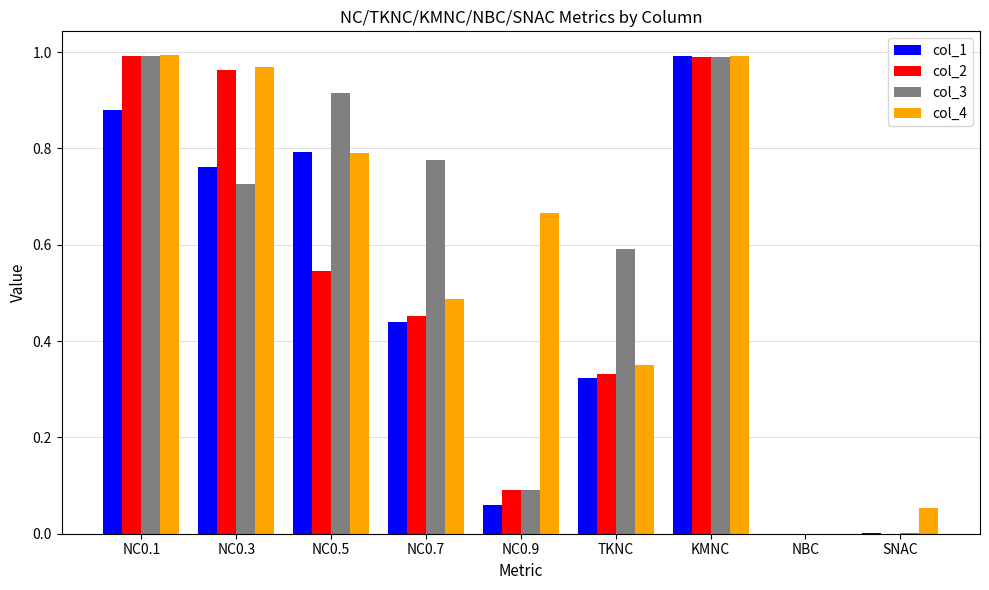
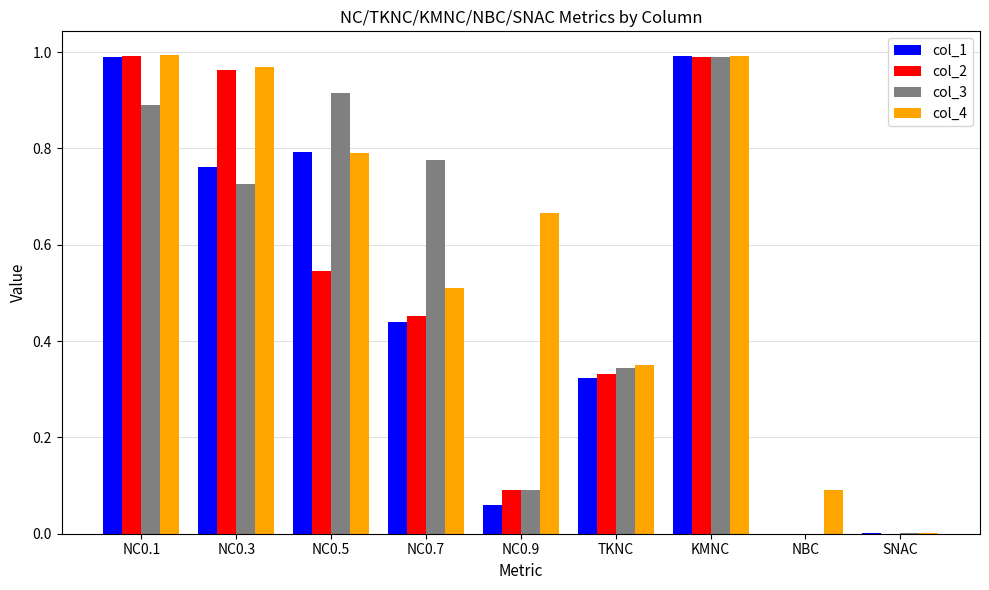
col_1, NC0.1: 0.88 -> 0.99
col_3, NC0.1: 0.99 -> 0.89
col_4, NC0.7: 0.49 -> 0.51
col_3, TKNC: 0.59 -> 0.34
col_4, NBC: 0.00 -> 0.09
col_4, SNAC: 0.05 -> 0.00
